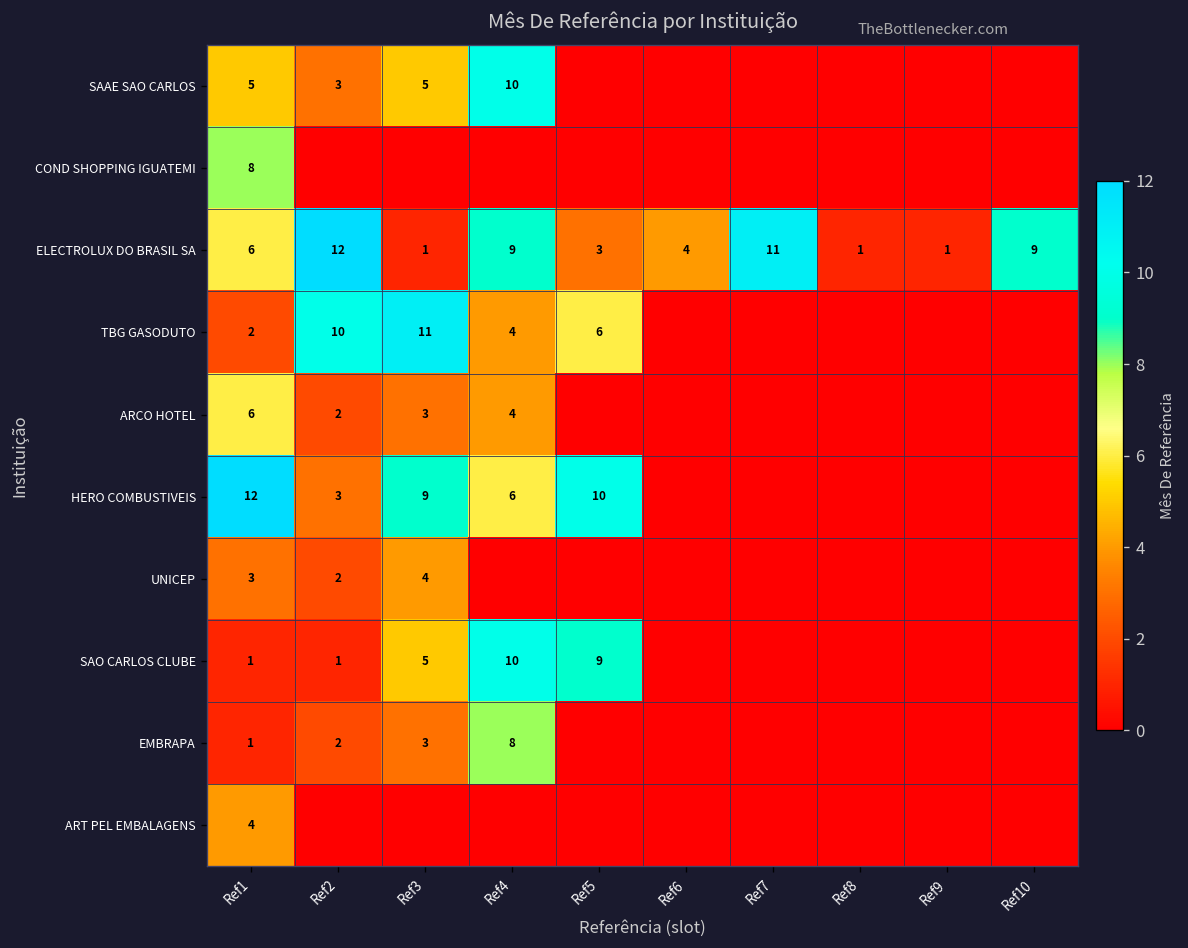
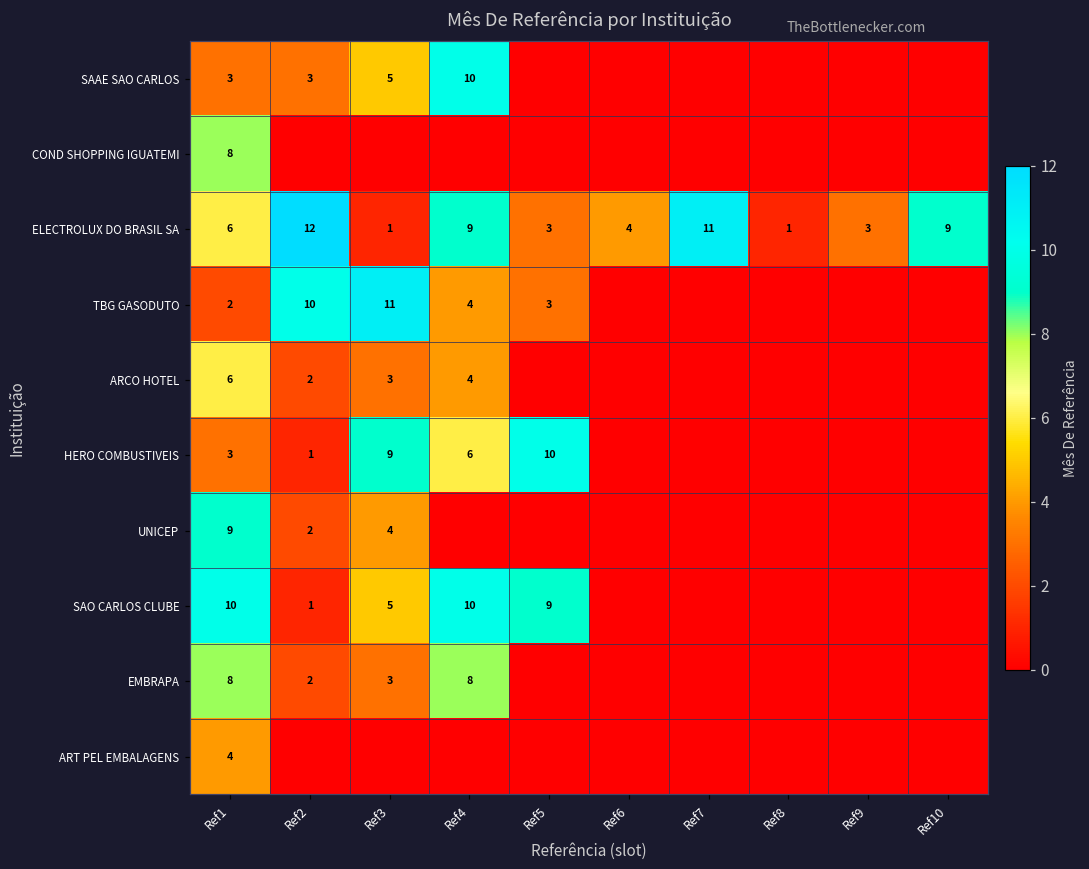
SAAE SAO CARLOS, Ref1: 5 -> 3
ELECTROLUX DO BRASIL SA, Ref9: 1 -> 3
TBG GASODUTO, Ref5: 6 -> 3
HERO COMBUSTIVEIS, Ref1: 12 -> 3
HERO COMBUSTIVEIS, Ref2: 3 -> 1
UNICEP, Ref1: 3 -> 9
SAO CARLOS CLUBE, Ref1: 1 -> 10
EMBRAPA, Ref1: 1 -> 8
